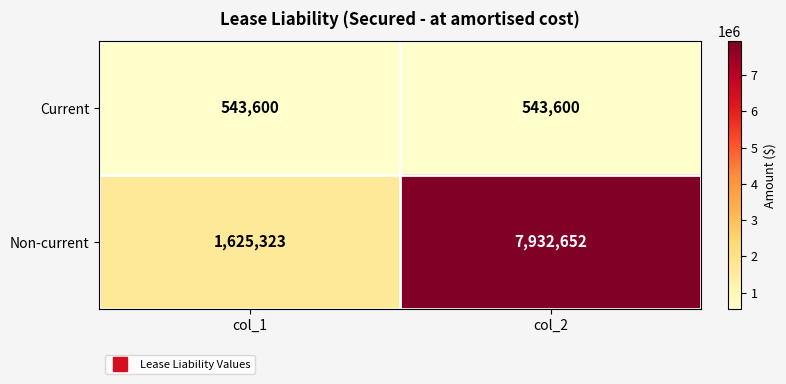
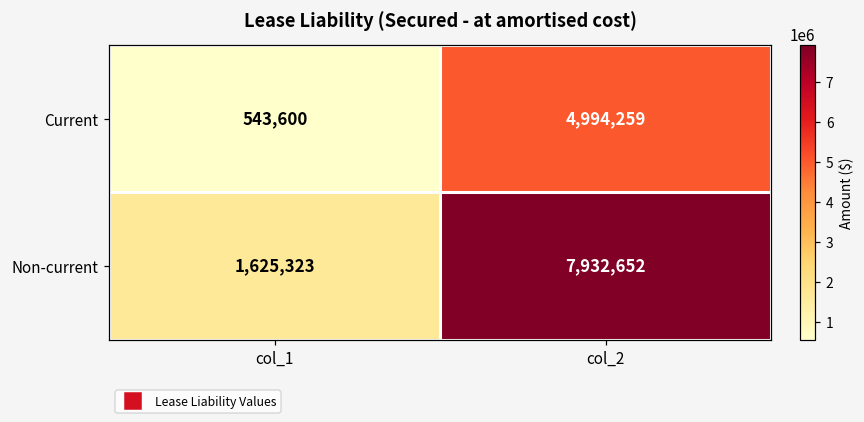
Current, col_2: 543,600 -> 4,994,259
